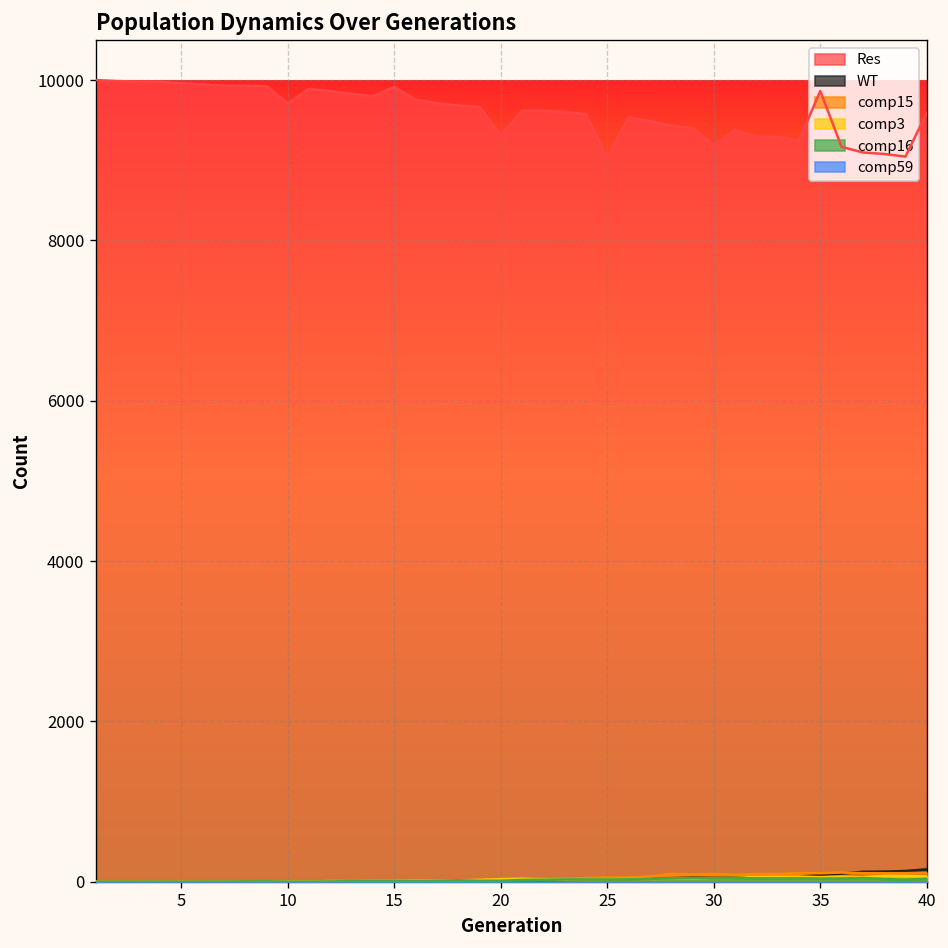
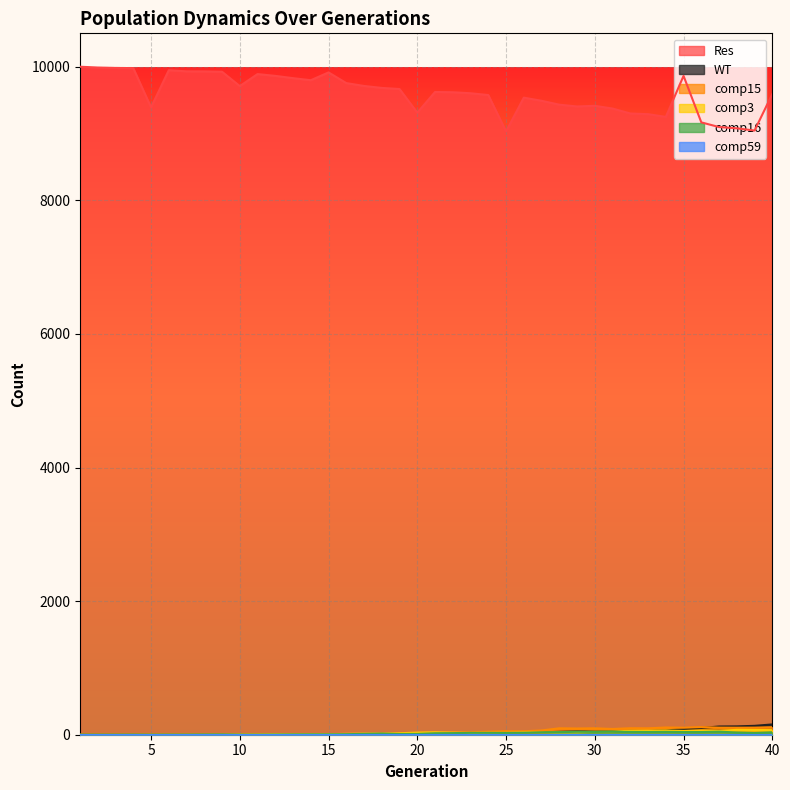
Res, 5: 10000 -> 9400
Res, 30: 9200 -> 9400
